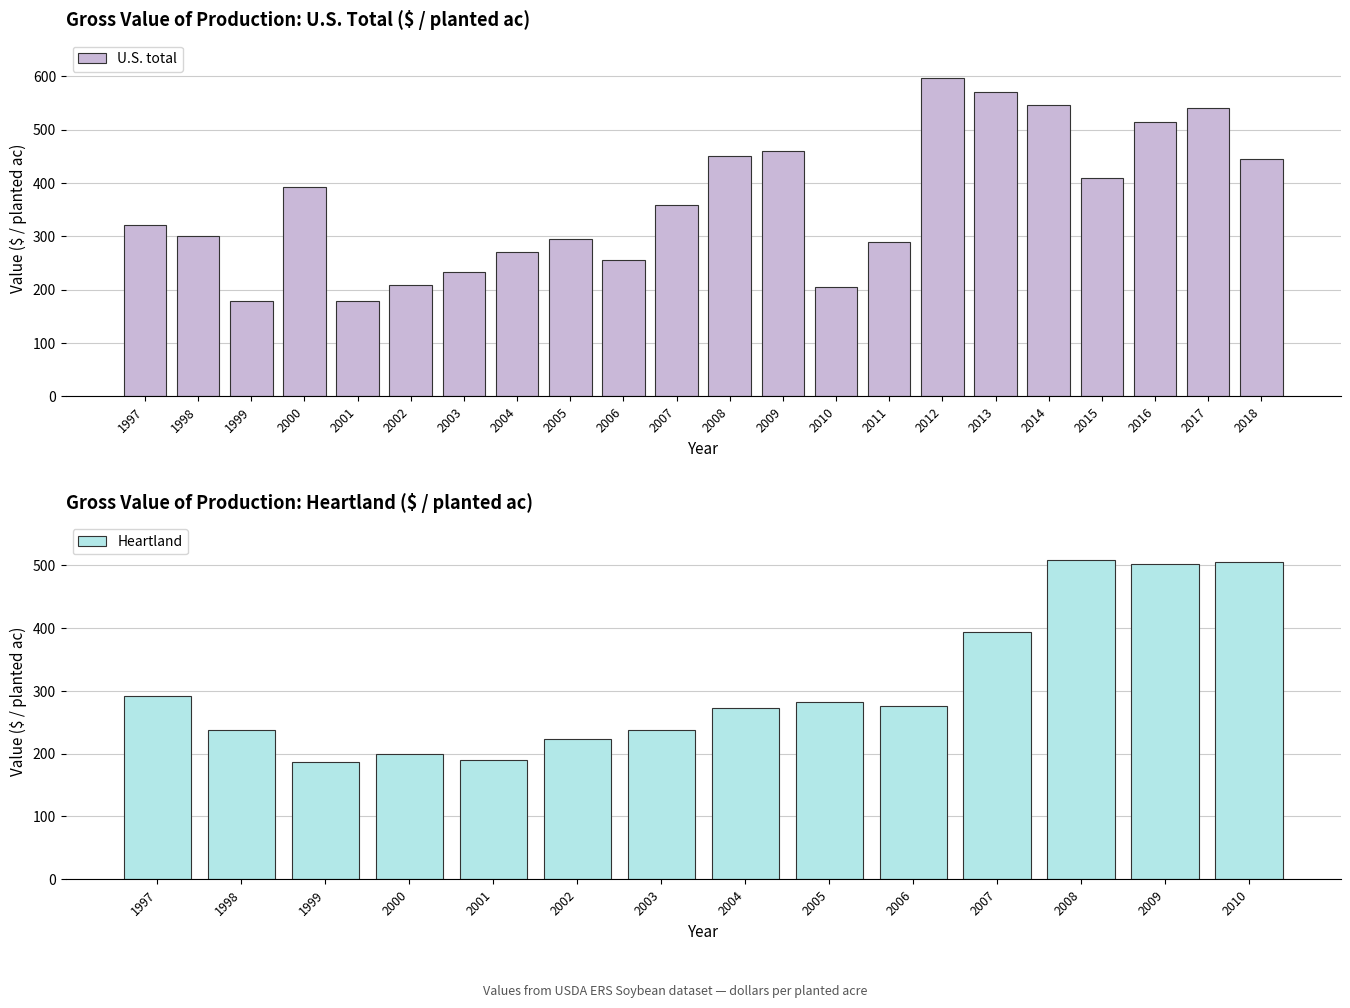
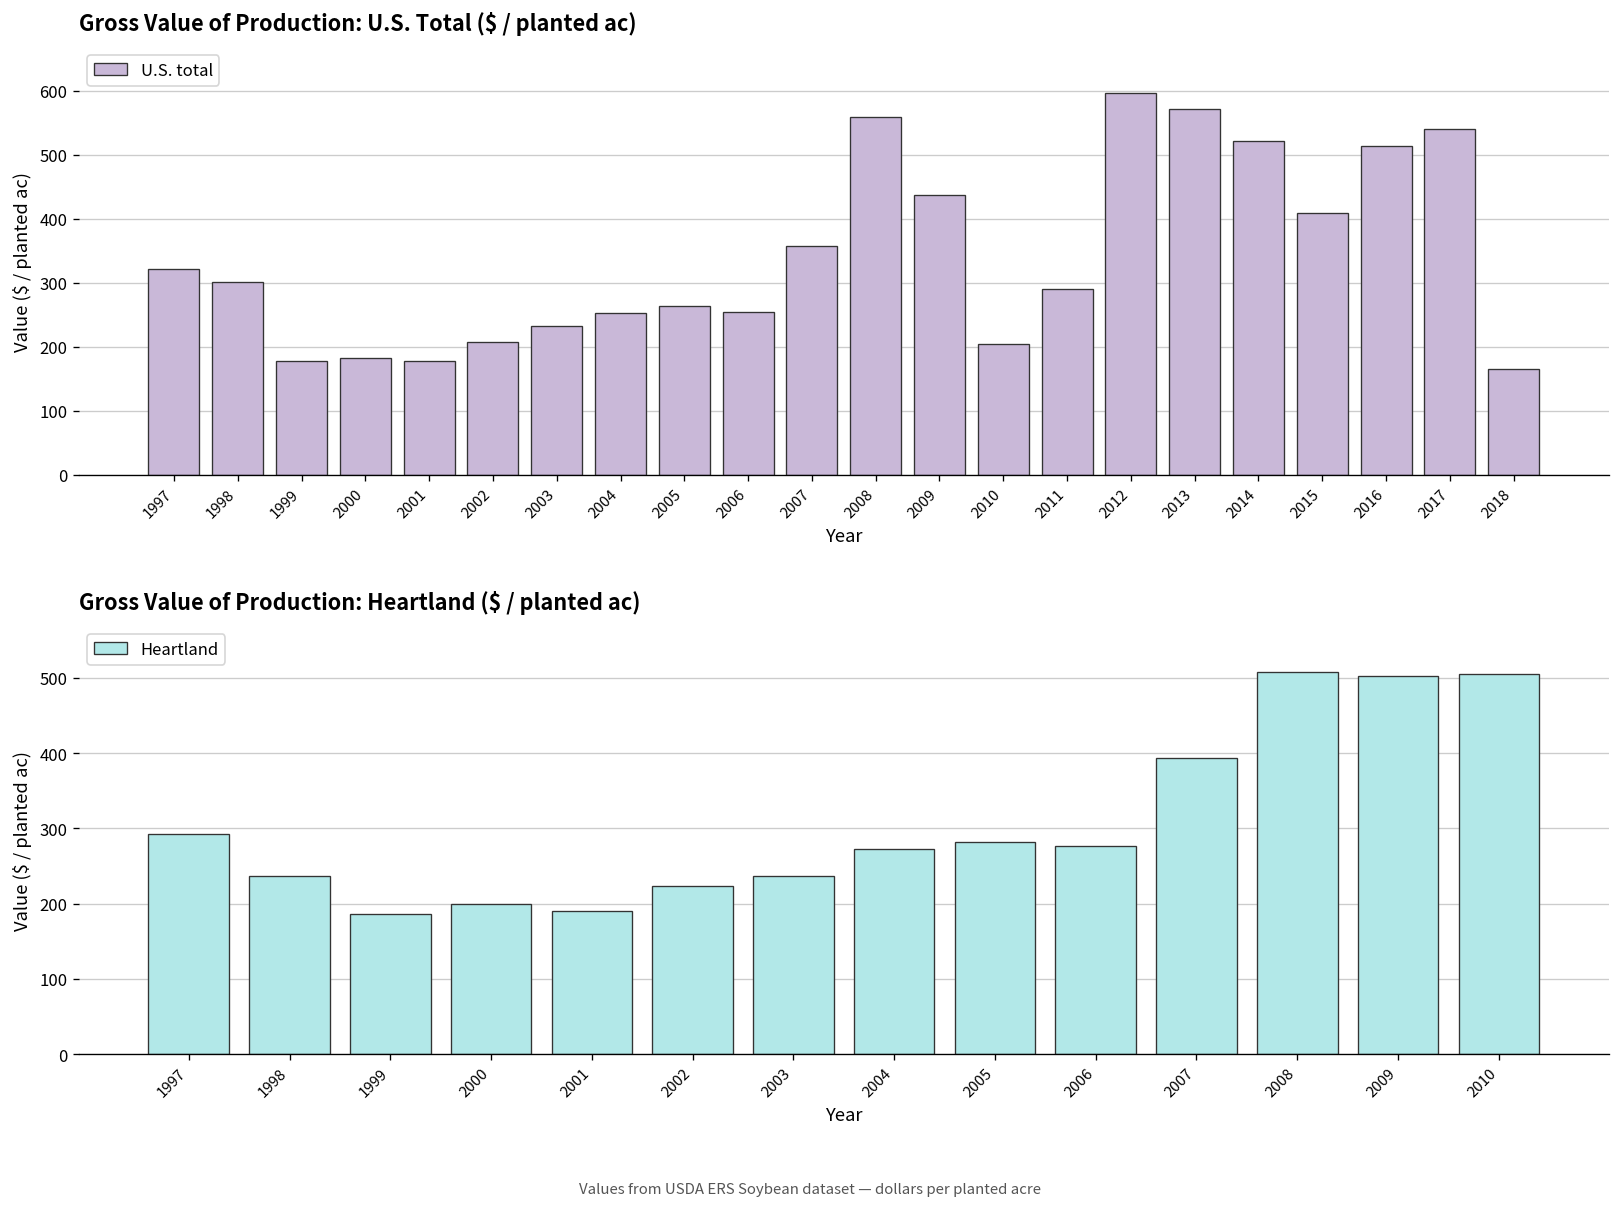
Gross Value of Production: U.S. Total ($ / planted ac), 2000: 390 -> 180
Gross Value of Production: U.S. Total ($ / planted ac), 2004: 270 -> 250
Gross Value of Production: U.S. Total ($ / planted ac), 2005: 300 -> 260
Gross Value of Production: U.S. Total ($ / planted ac), 2008: 450 -> 560
Gross Value of Production: U.S. Total ($ / planted ac), 2009: 460 -> 440
Gross Value of Production: U.S. Total ($ / planted ac), 2014: 550 -> 520
Gross Value of Production: U.S. Total ($ / planted ac), 2018: 440 -> 170
